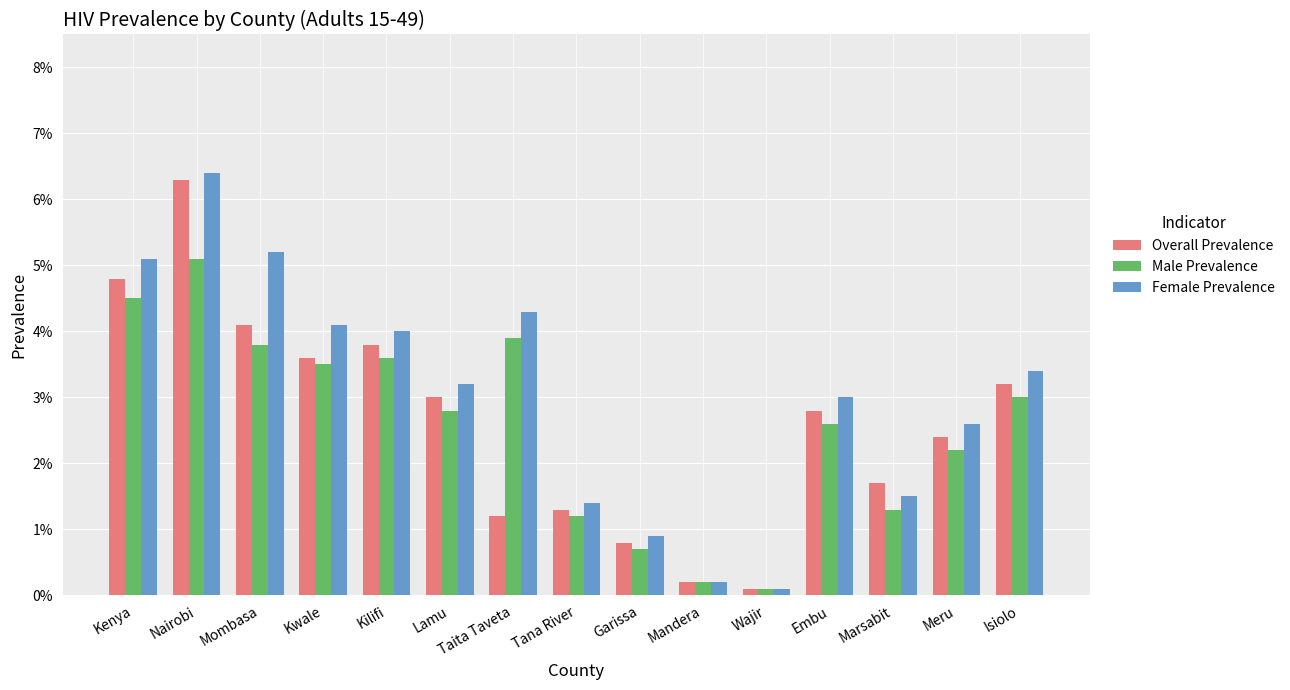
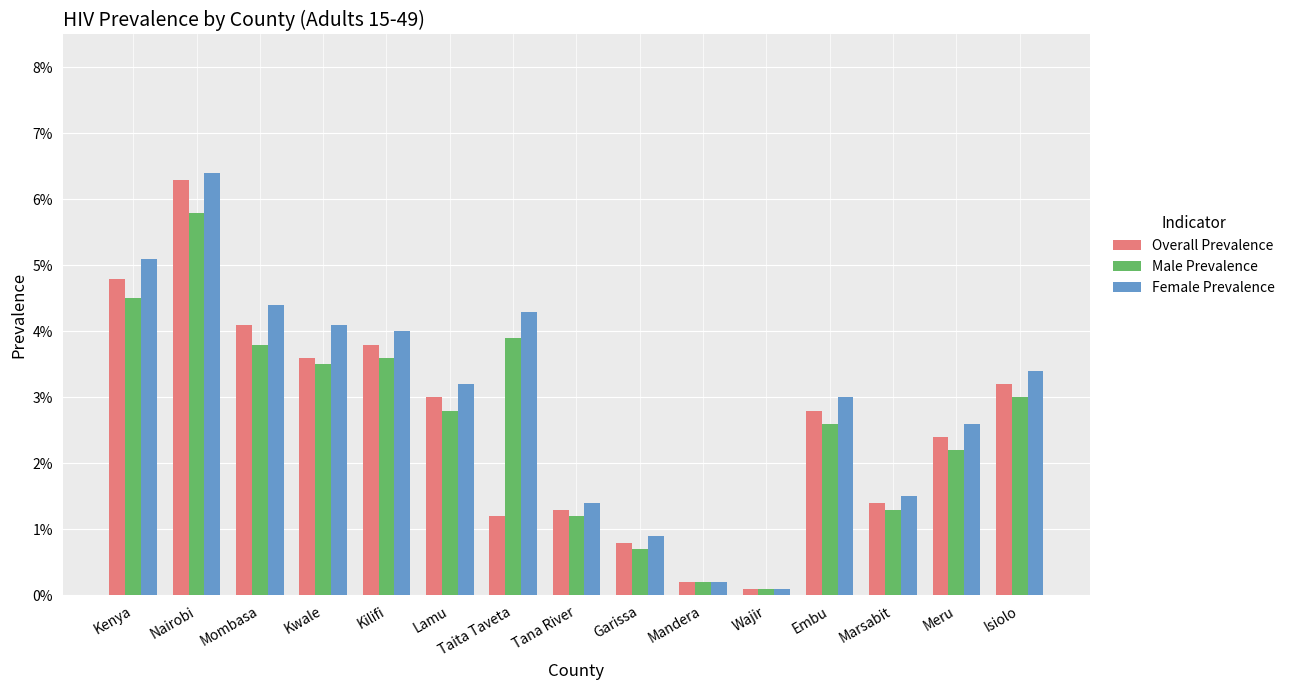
Male Prevalence, Nairobi: 5.1% -> 5.8%
Female Prevalence, Mombasa: 5.2% -> 4.4%
Overall Prevalence, Marsabit: 1.7% -> 1.4%
